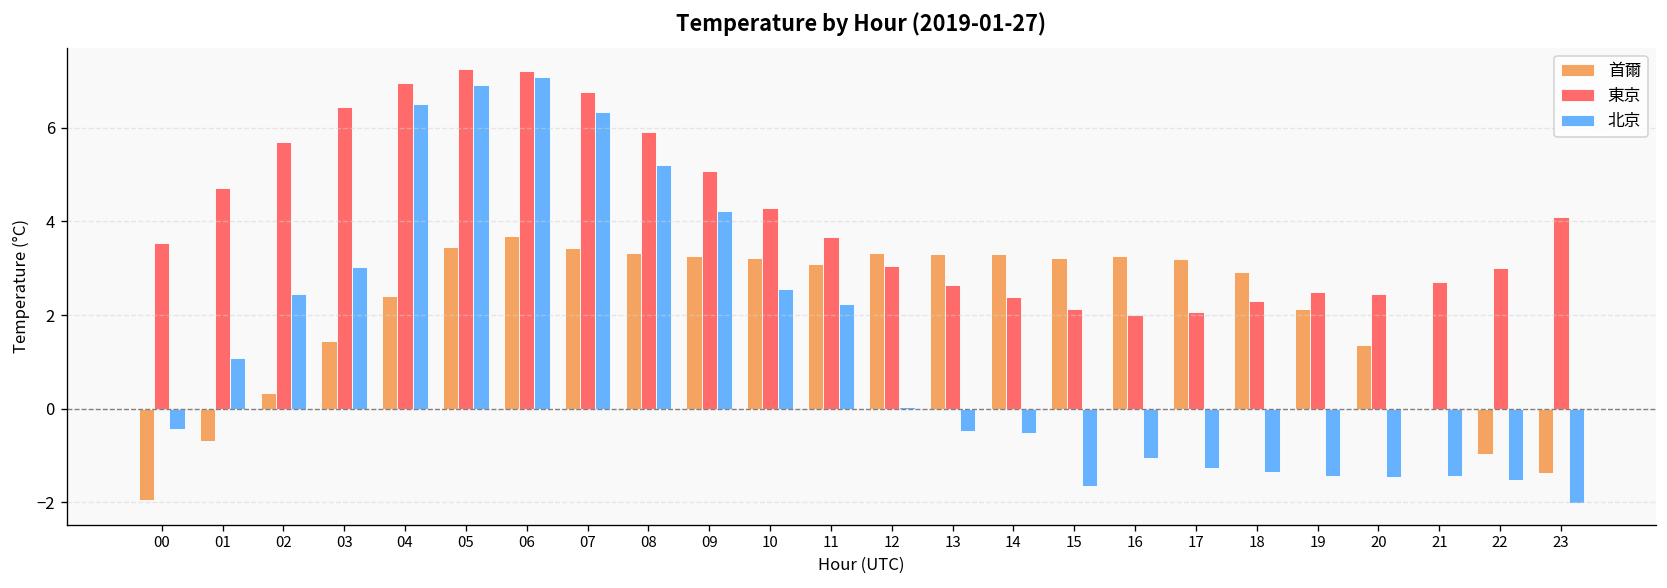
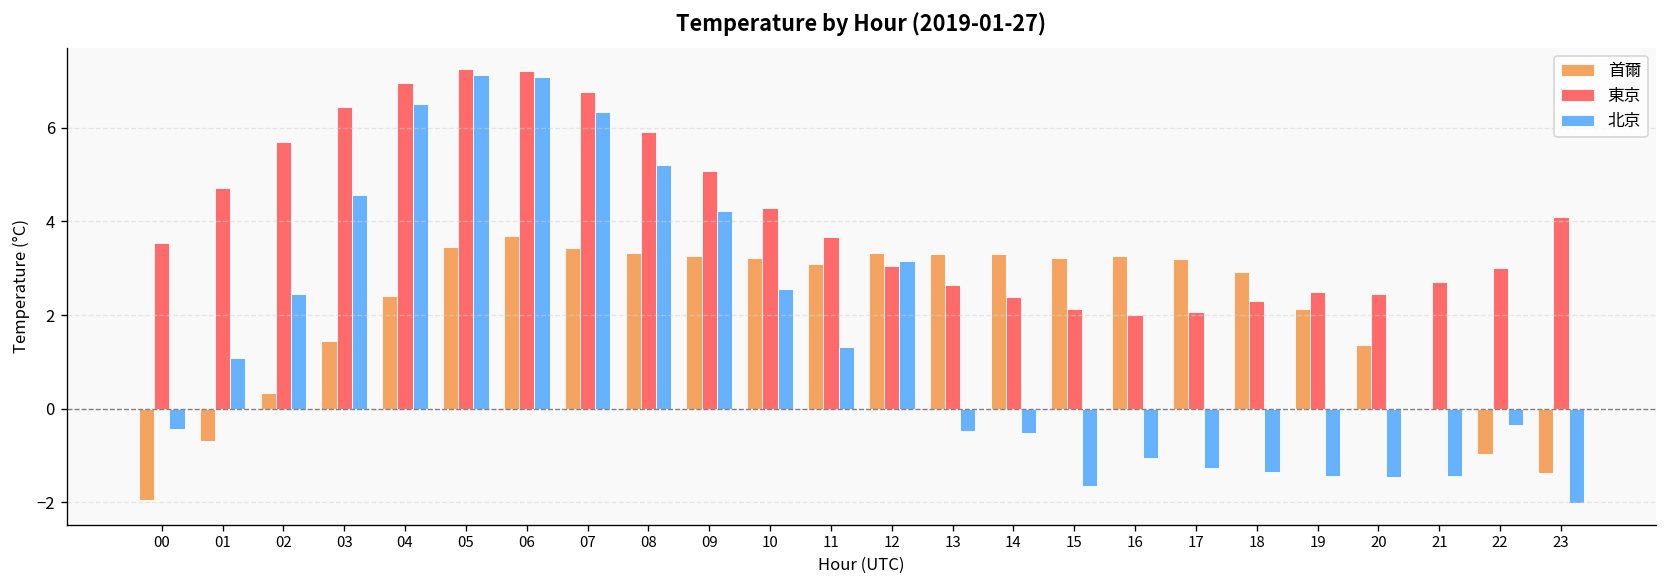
北京, 03: 3.0 -> 4.6
北京, 05: 6.9 -> 7.1
北京, 11: 2.2 -> 1.3
北京, 12: 0.0 -> 3.2
北京, 22: -1.5 -> -0.3
